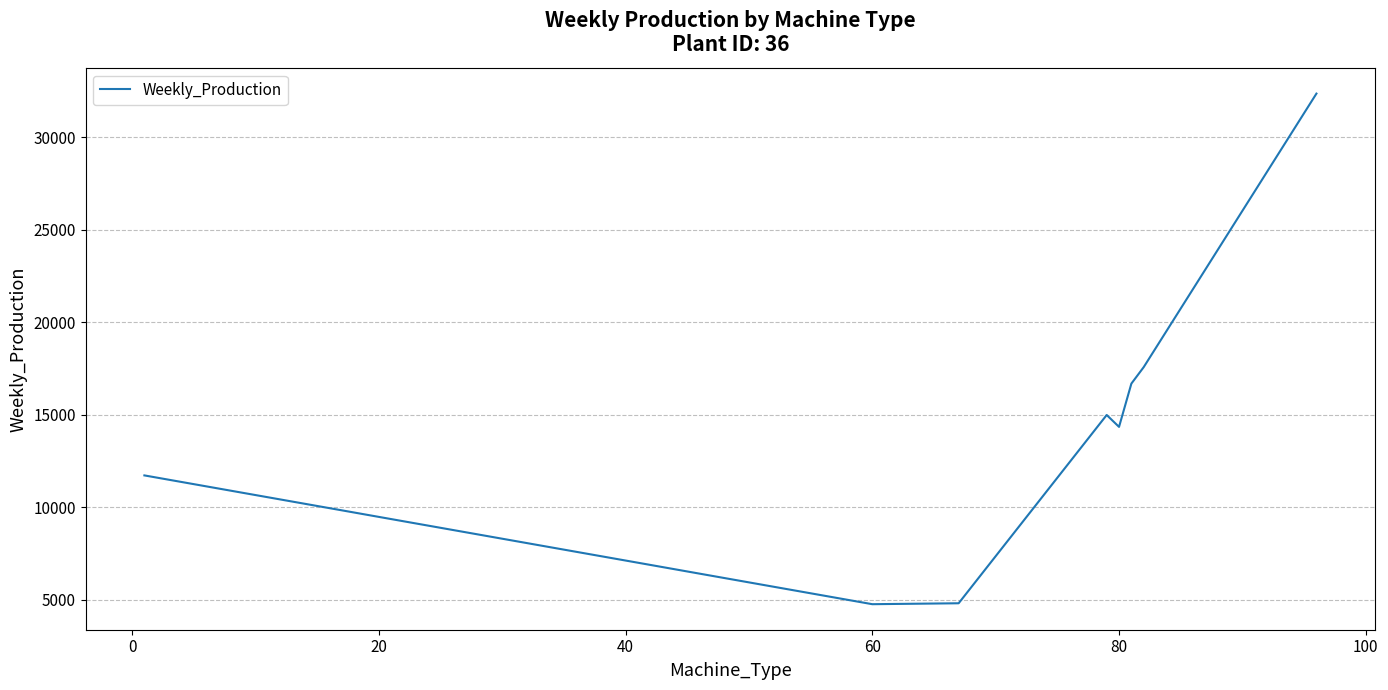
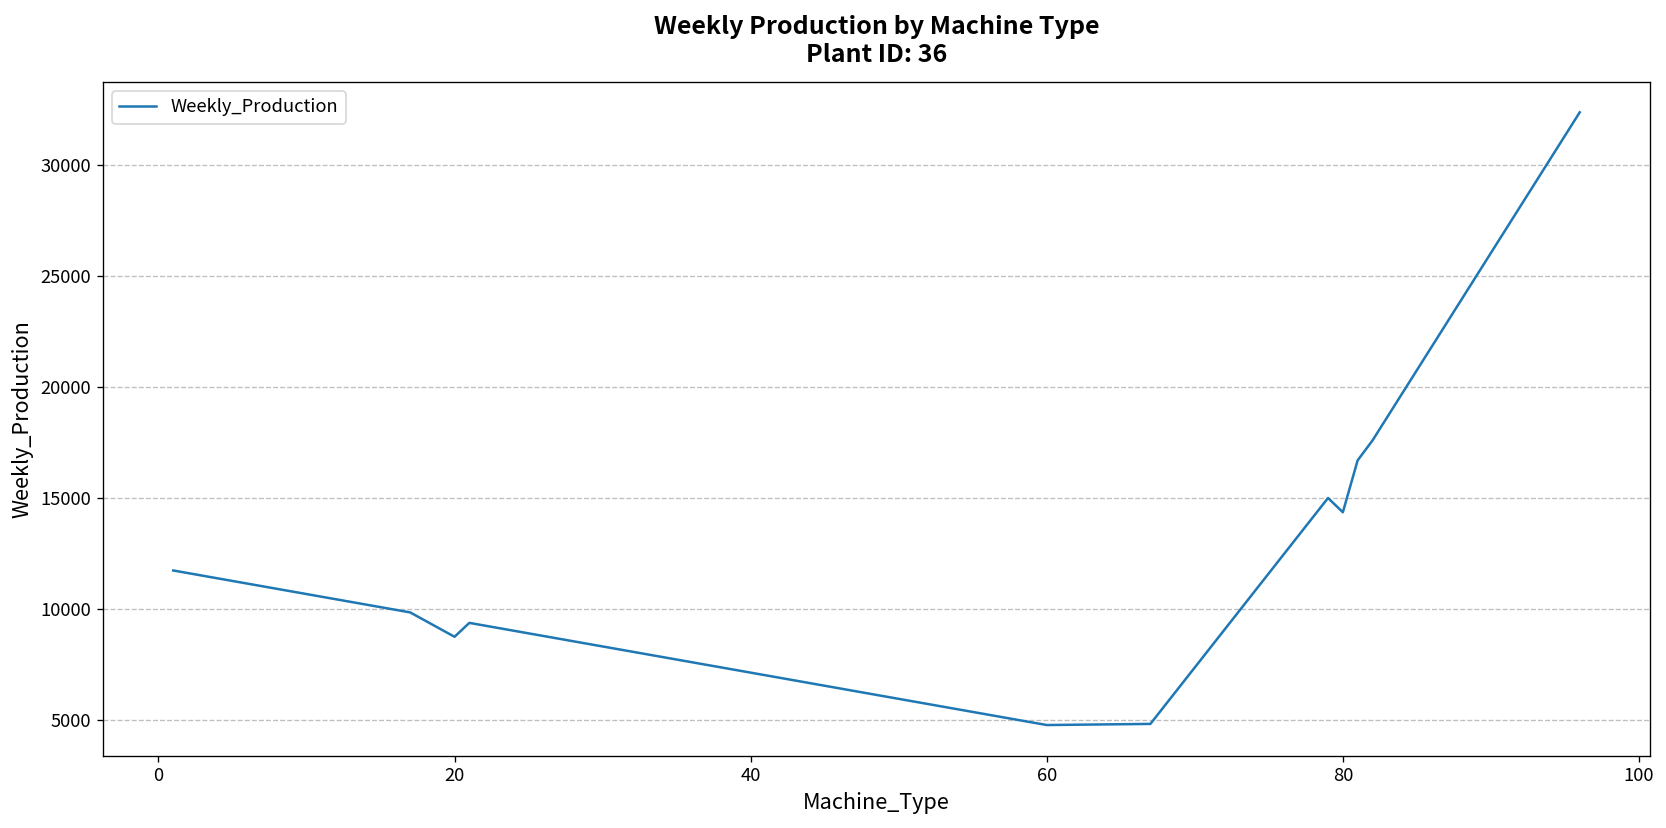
20: 9500 -> 8700
